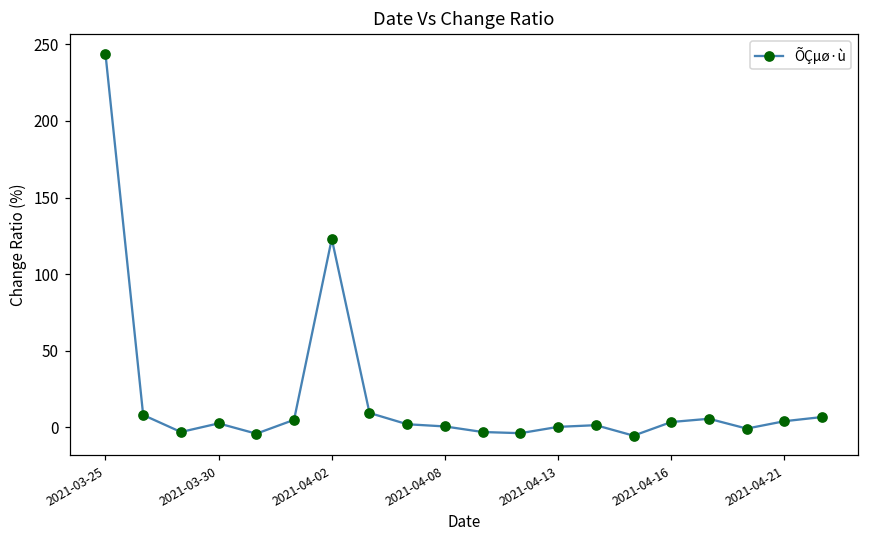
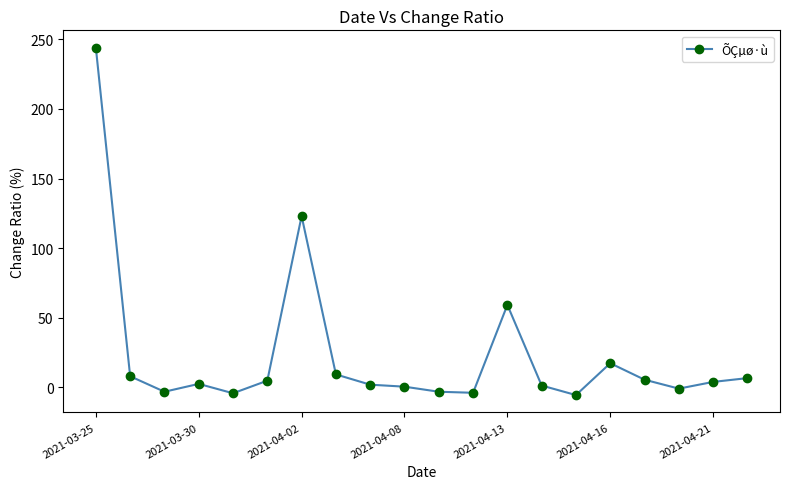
2021-04-13: 0 -> 59
2021-04-16: 3 -> 17
